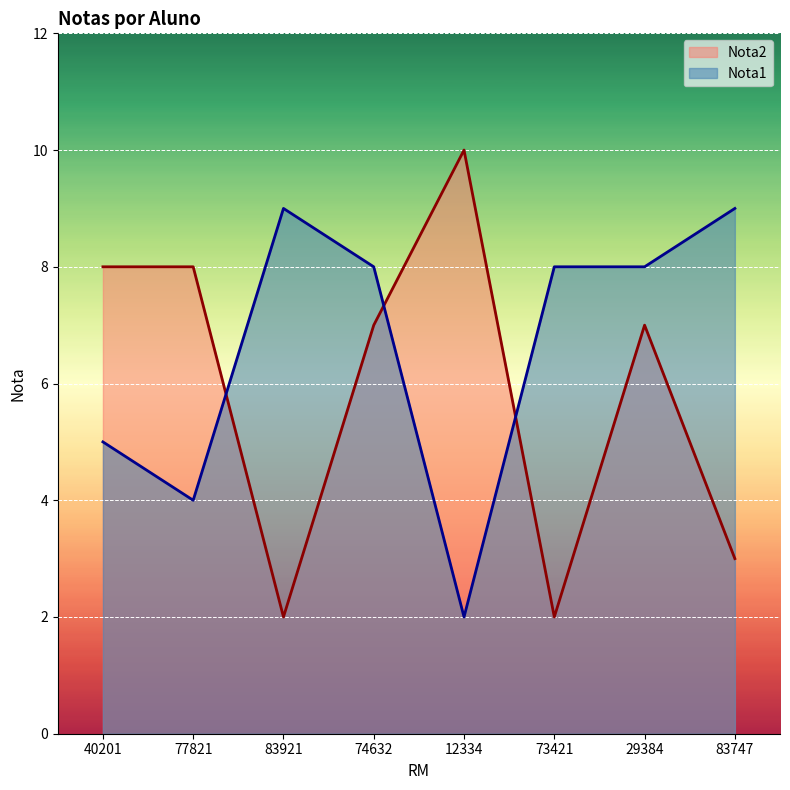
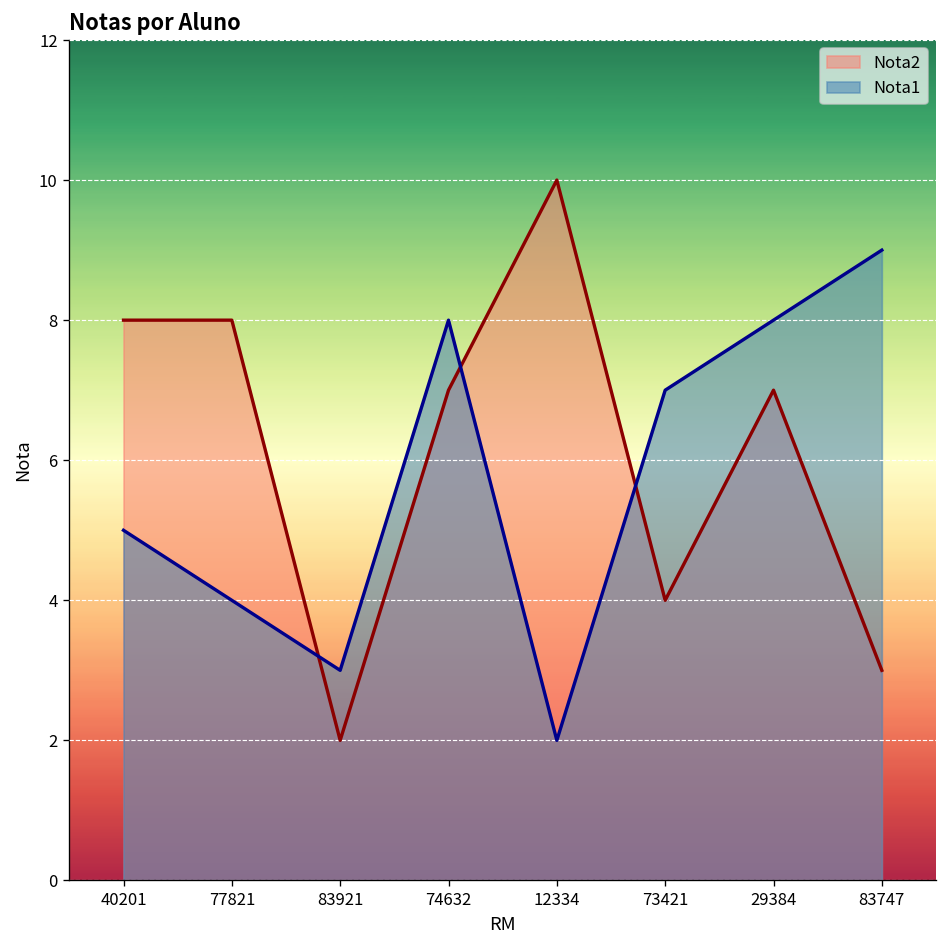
Nota1, 83921: 9 -> 3
Nota2, 73421: 2 -> 4
Nota1, 73421: 8 -> 7
